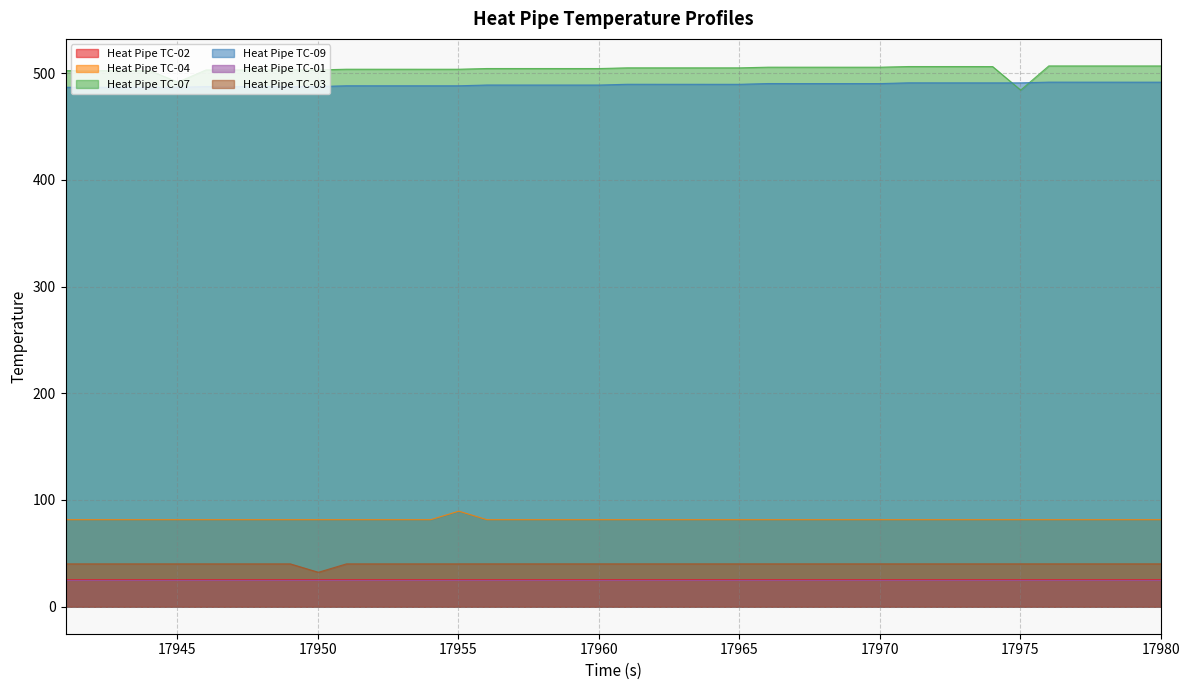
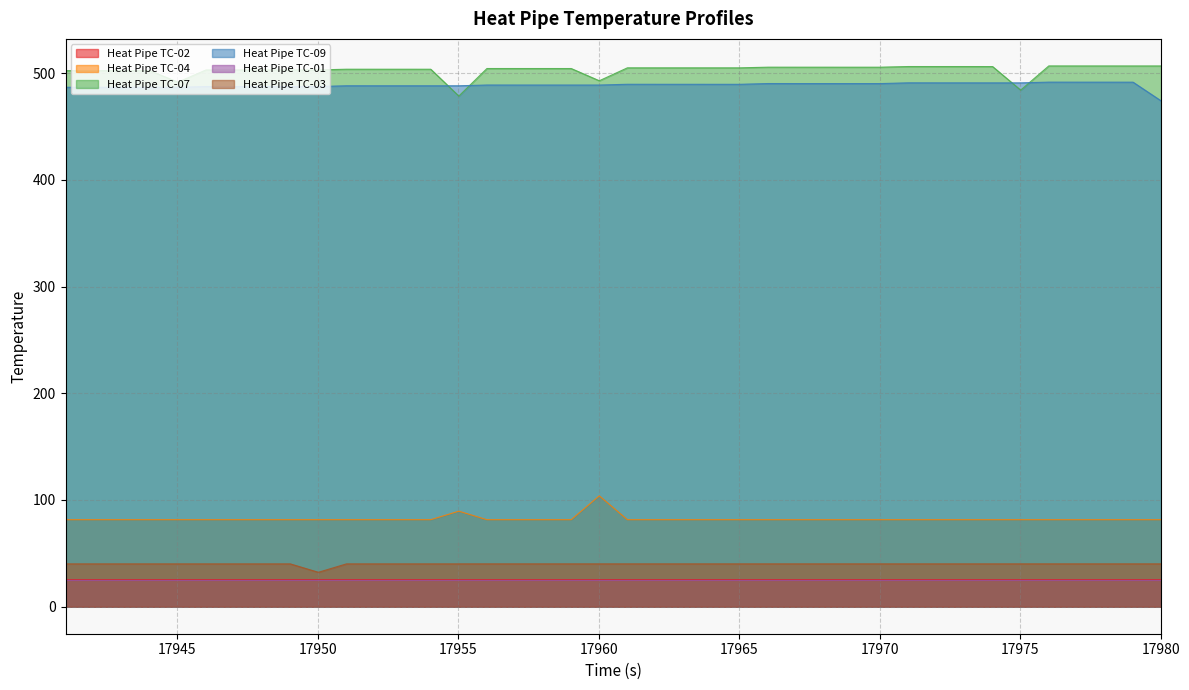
Heat Pipe TC-07, 17955: 504 -> 478
Heat Pipe TC-04, 17960: 82 -> 104
Heat Pipe TC-07, 17960: 504 -> 493
Heat Pipe TC-09, 17980: 492 -> 474
